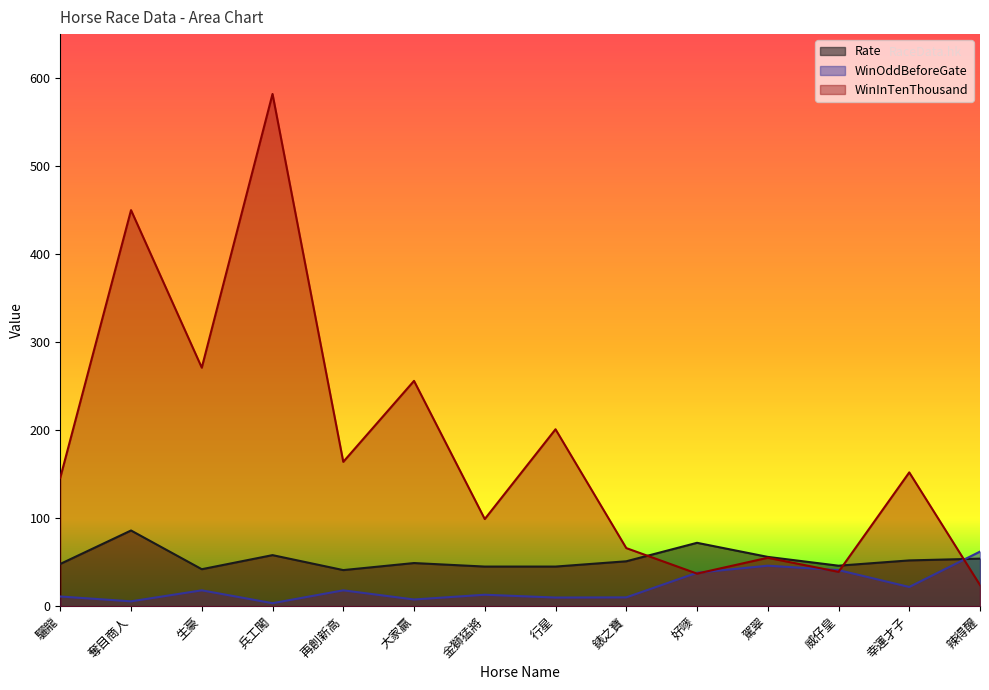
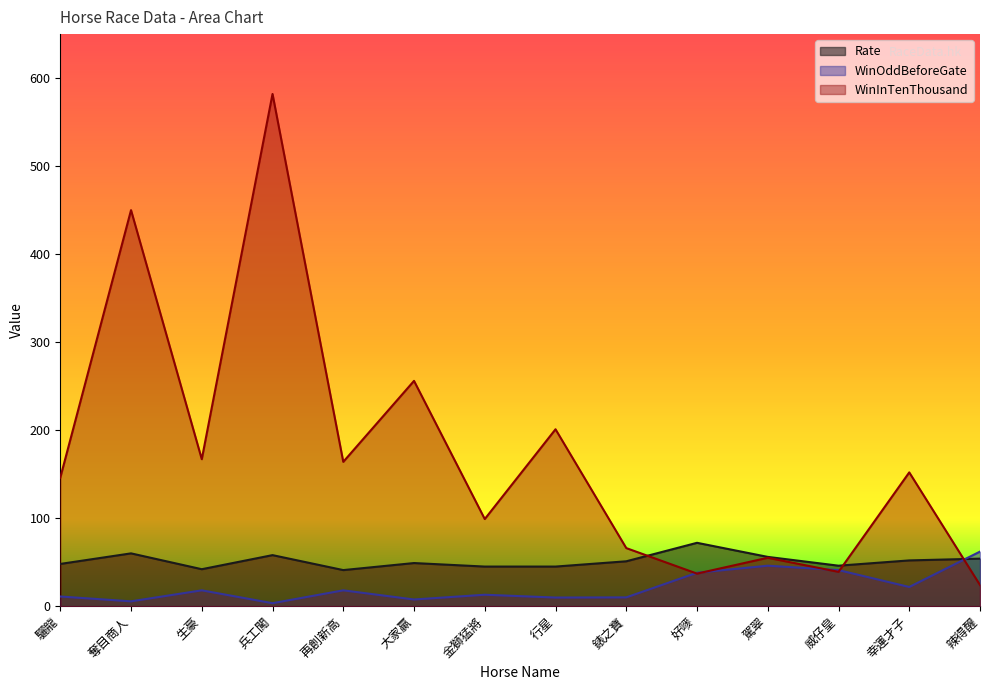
Rate, 奪目商人: 90 -> 60
WinInTenThousand, 生豪: 270 -> 170
